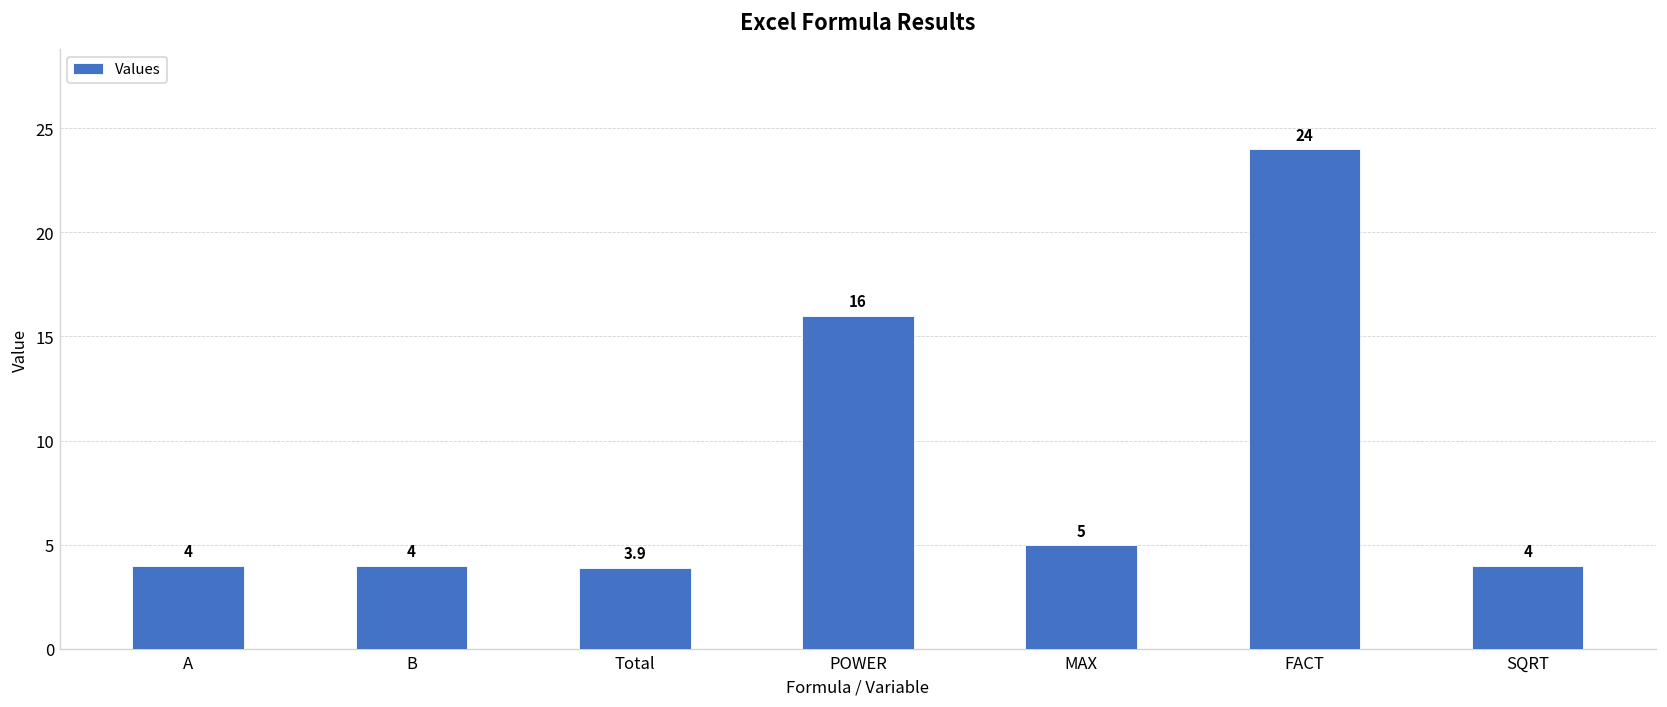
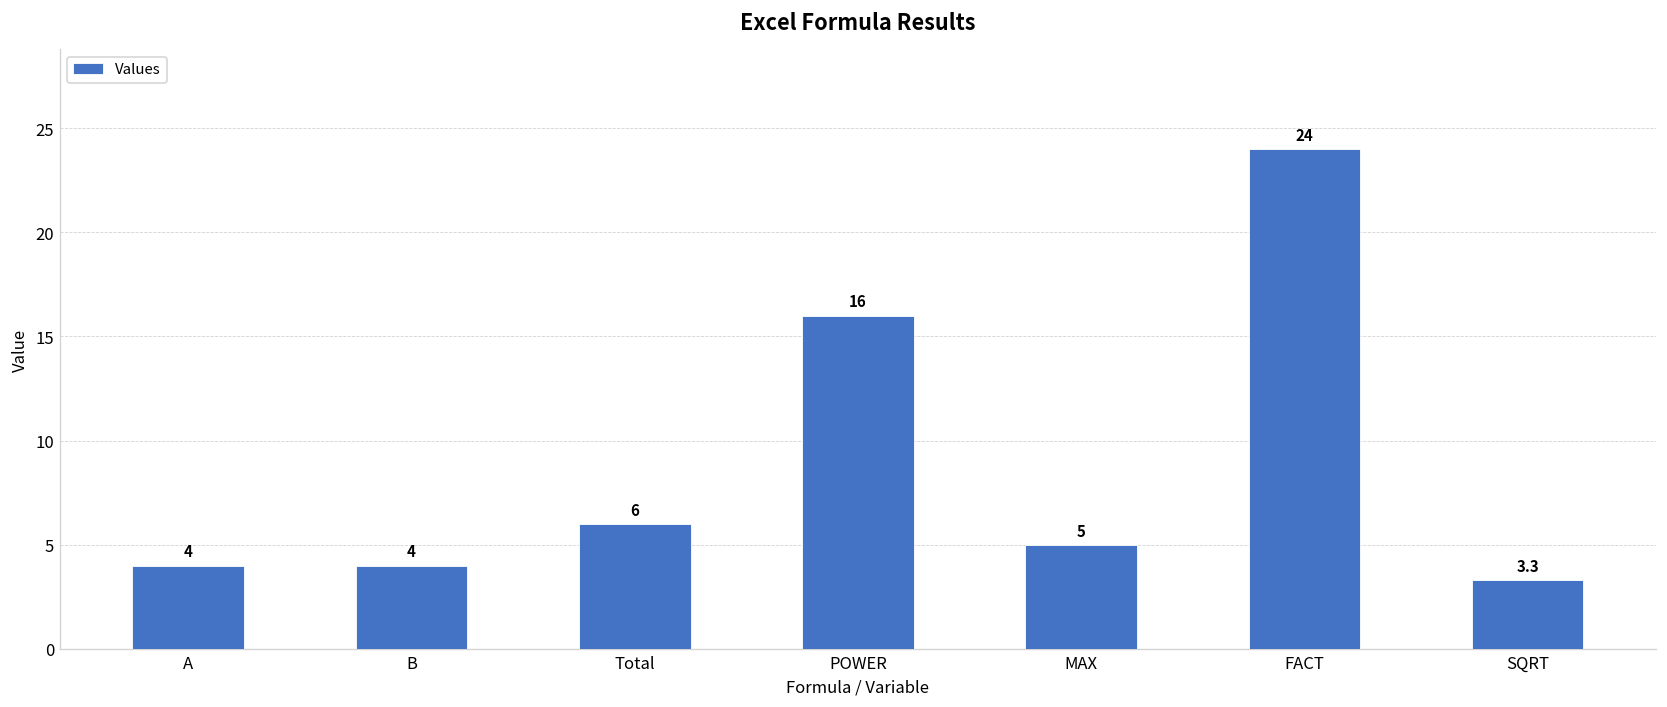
Total: 3.9 -> 6
SQRT: 4 -> 3.3
